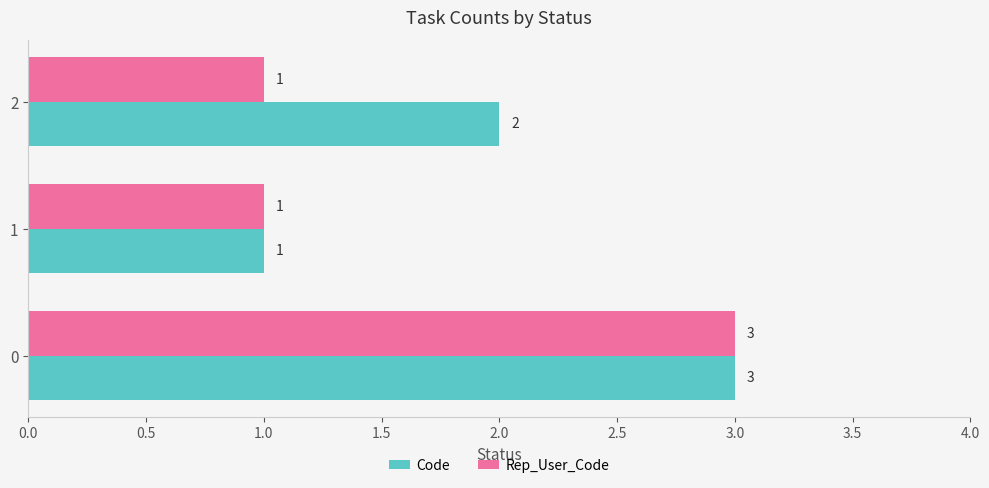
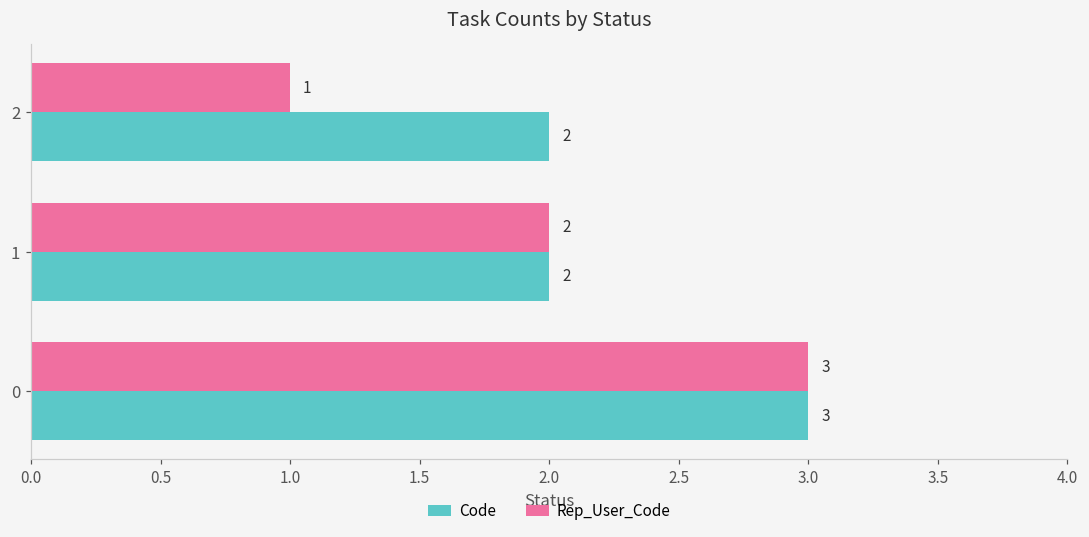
Rep_User_Code, 1: 1 -> 2
Code, 1: 1 -> 2
